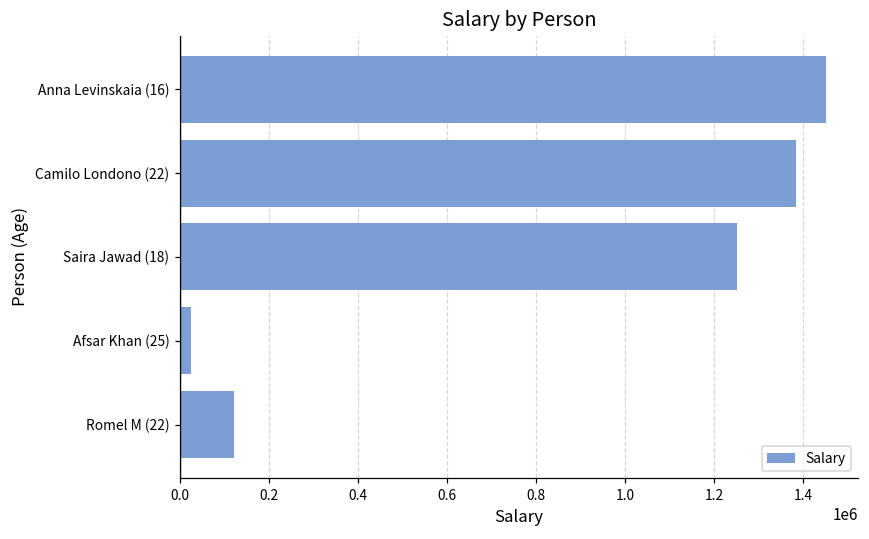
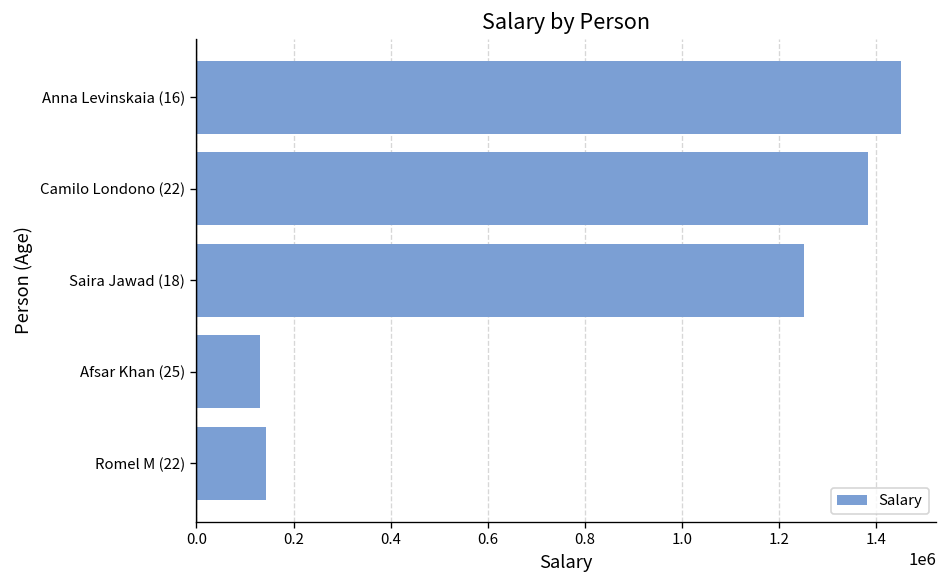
Afsar Khan (25): 20000 -> 130000
Romel M (22): 120000 -> 140000
